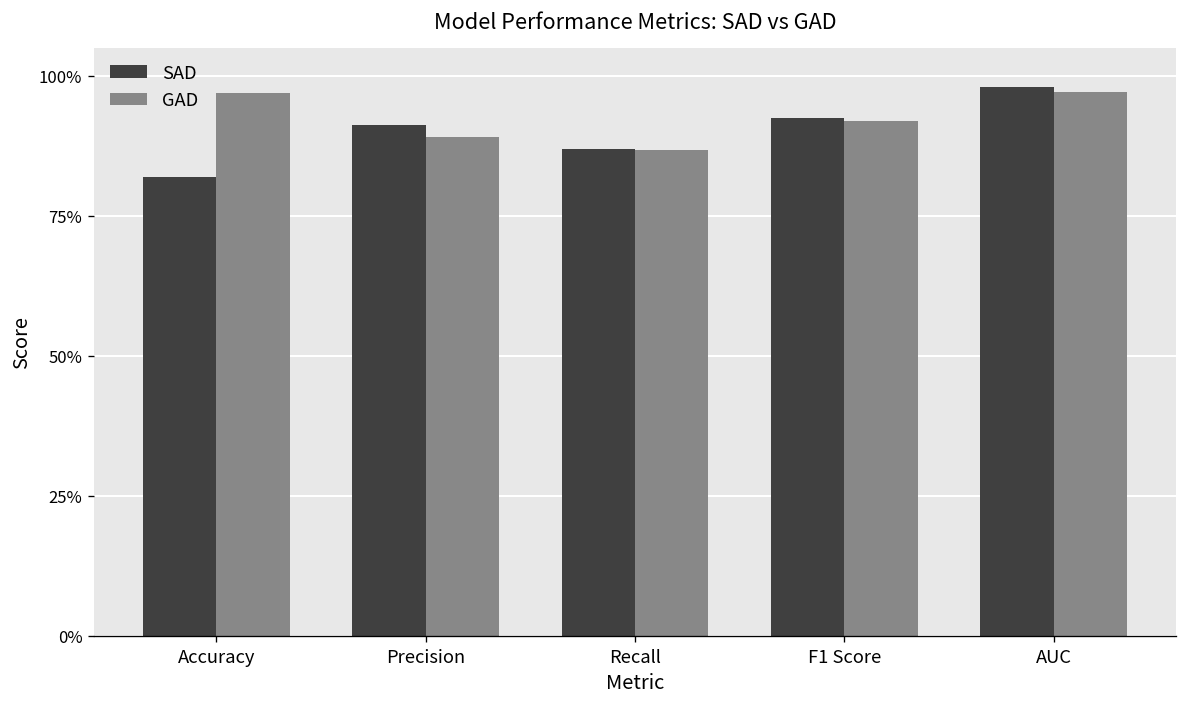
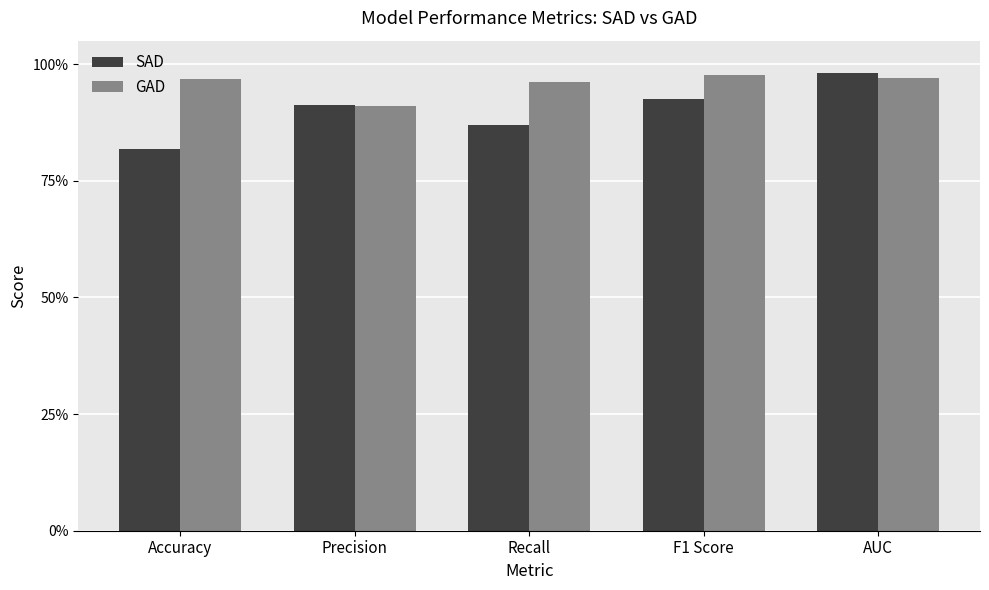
GAD, Precision: 89% -> 91%
GAD, Recall: 87% -> 96%
GAD, F1 Score: 92% -> 98%
